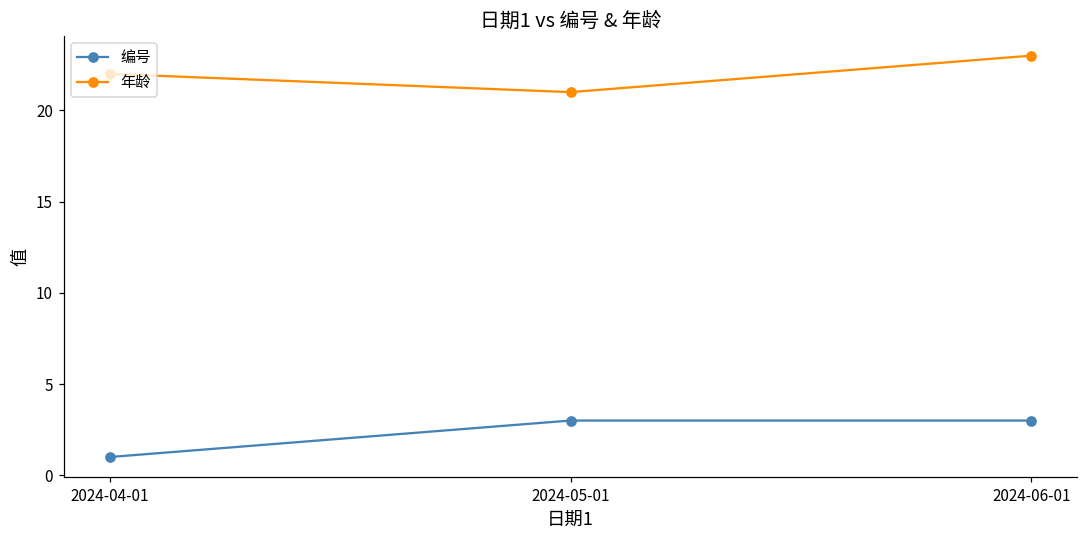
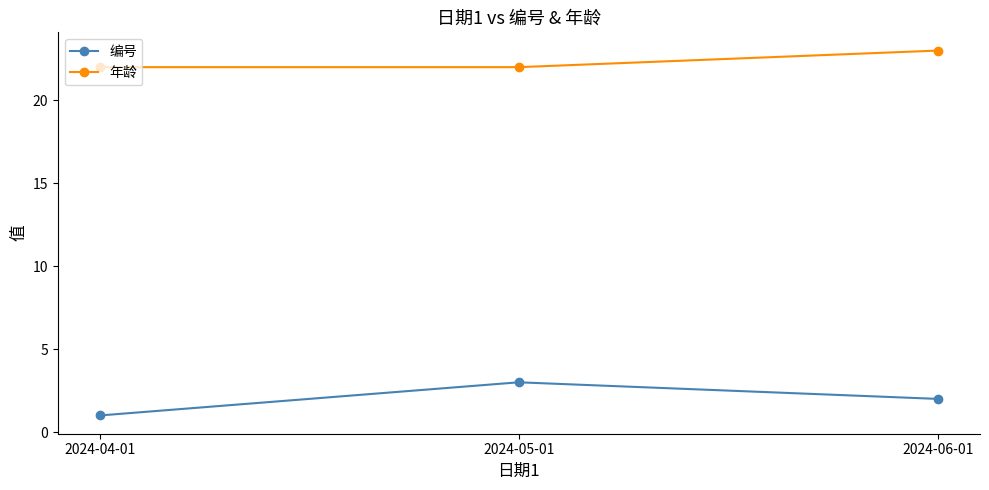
年龄, 2024-05-01: 21 -> 22
编号, 2024-06-01: 3 -> 2
